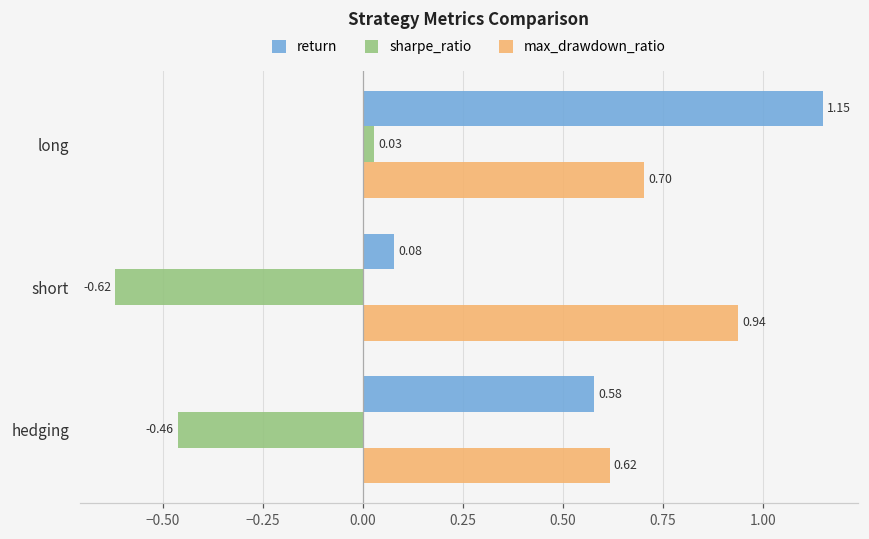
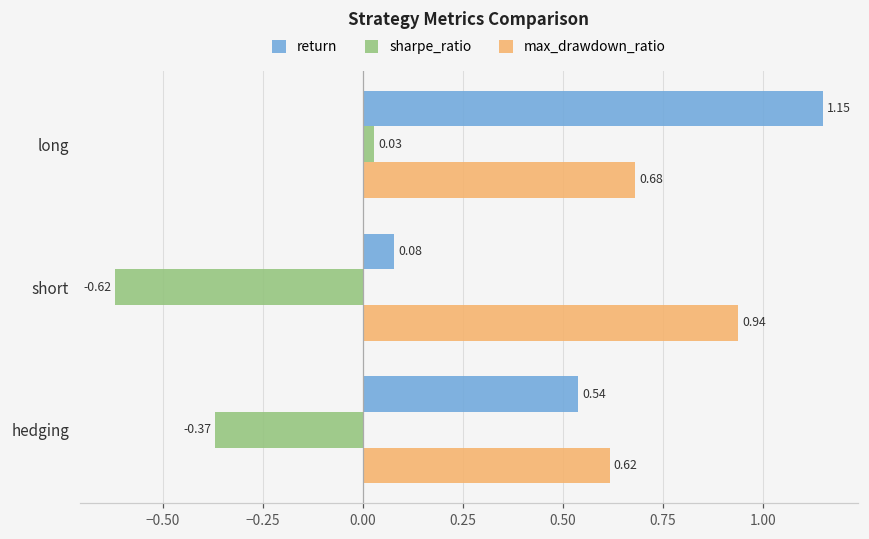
max_drawdown_ratio, long: 0.70 -> 0.68
return, hedging: 0.58 -> 0.54
sharpe_ratio, hedging: -0.46 -> -0.37
